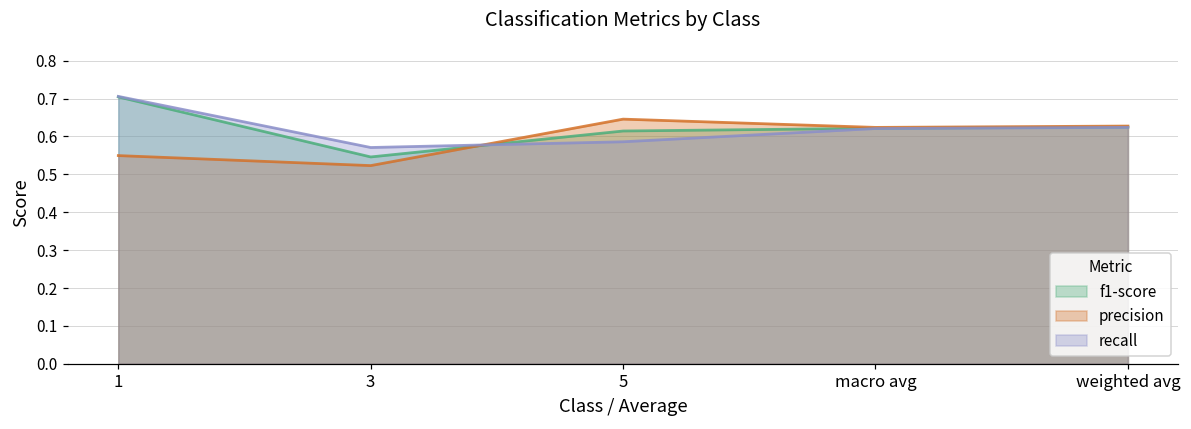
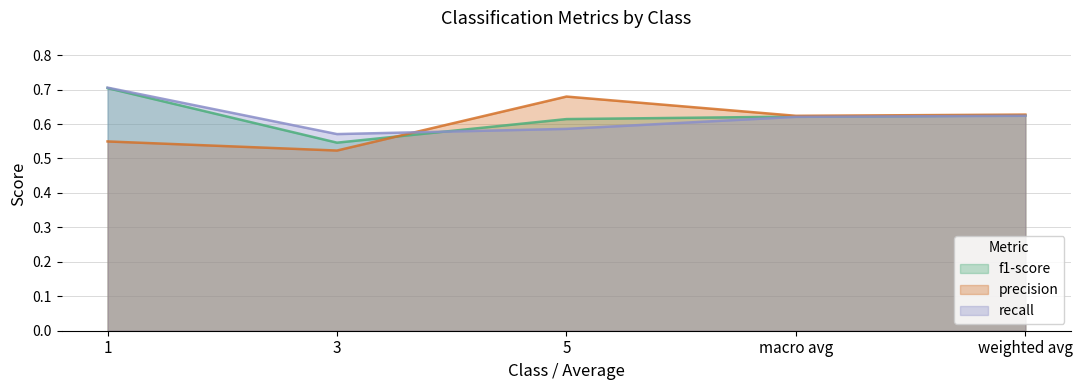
precision, 5: 0.65 -> 0.68
